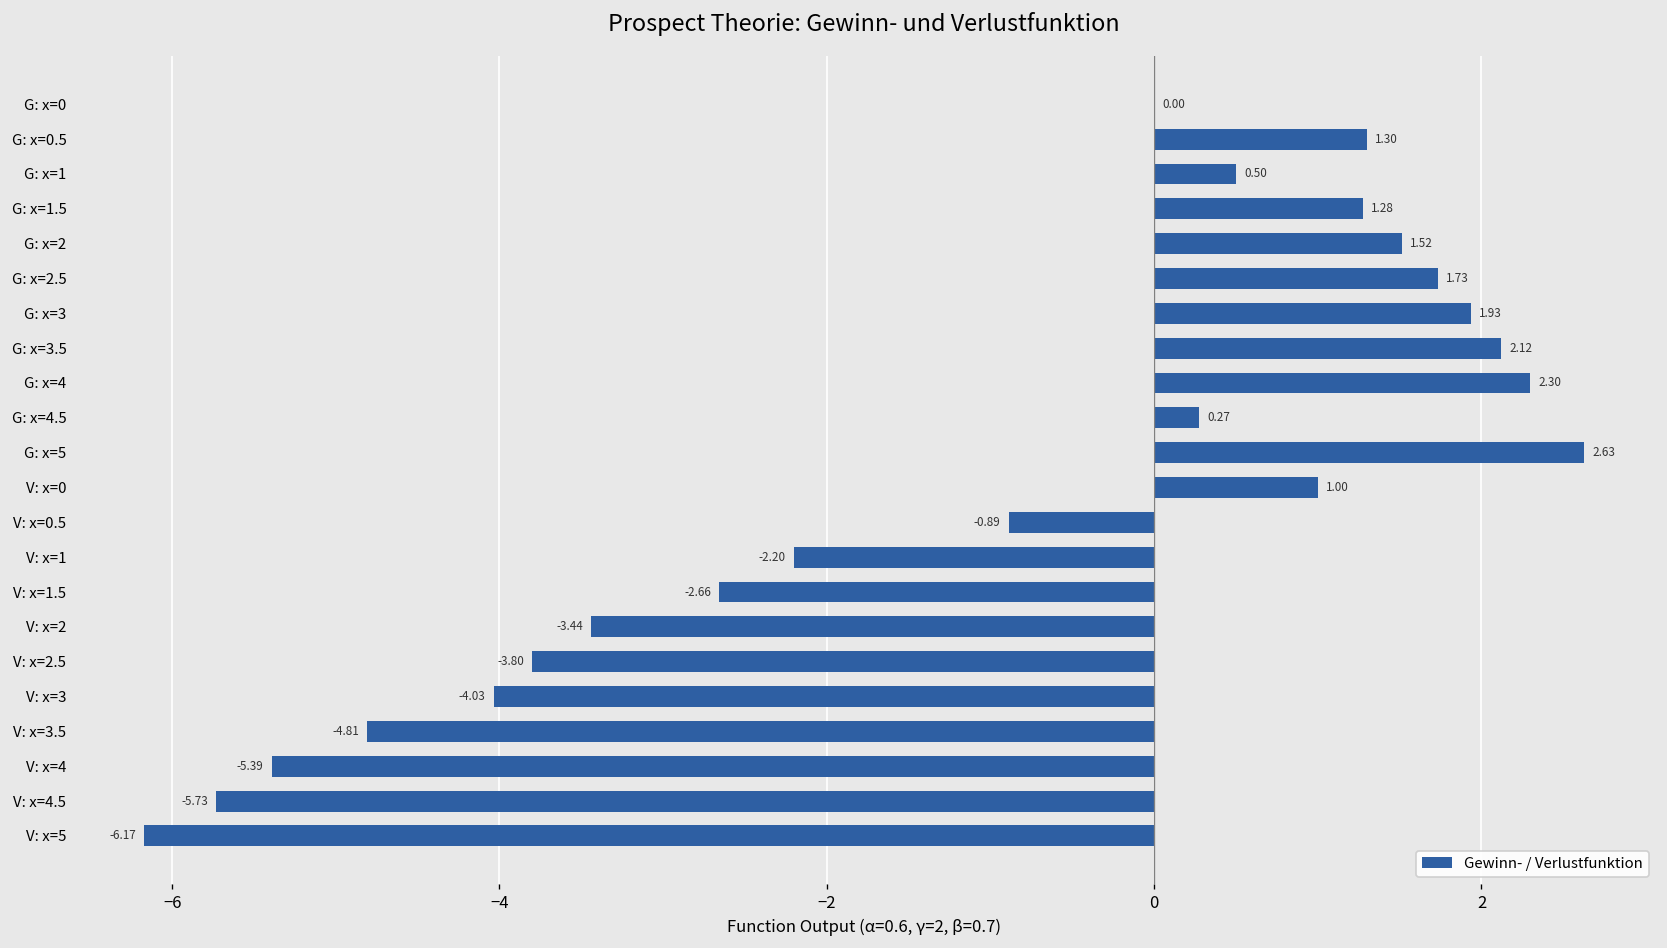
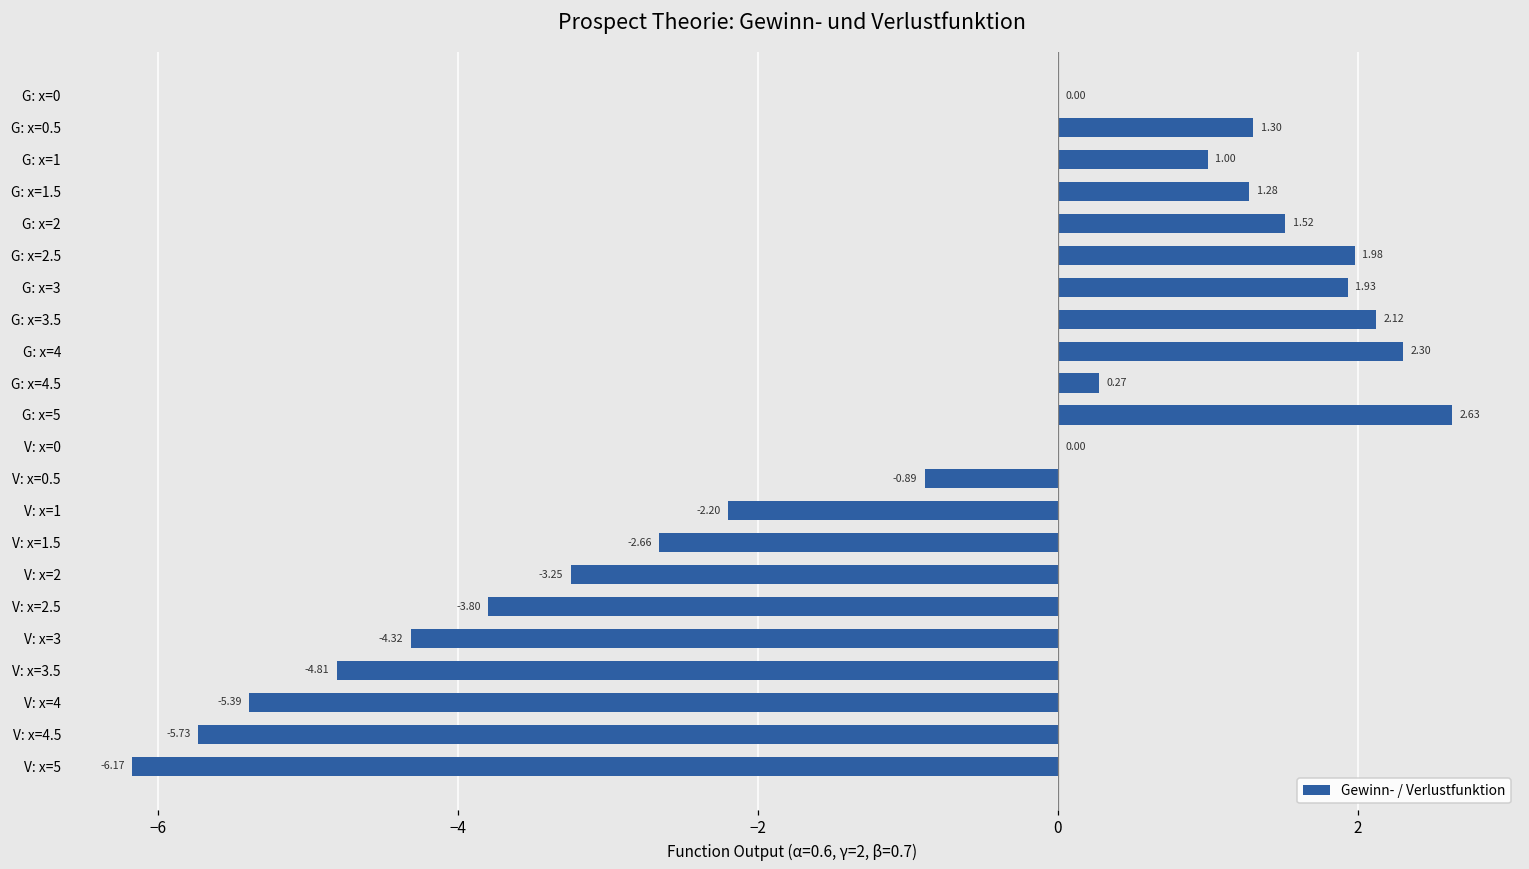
G: x=1: 0.50 -> 1.00
G: x=2.5: 1.73 -> 1.98
V: x=0: 1.00 -> 0.00
V: x=2: -3.44 -> -3.25
V: x=3: -4.03 -> -4.32
